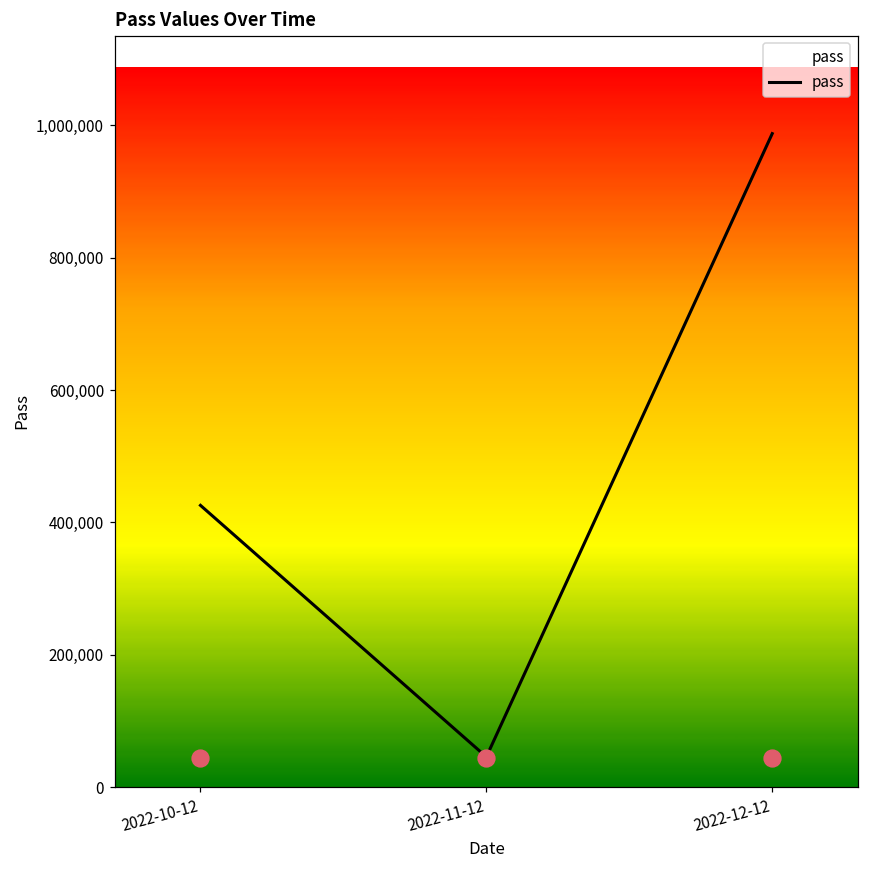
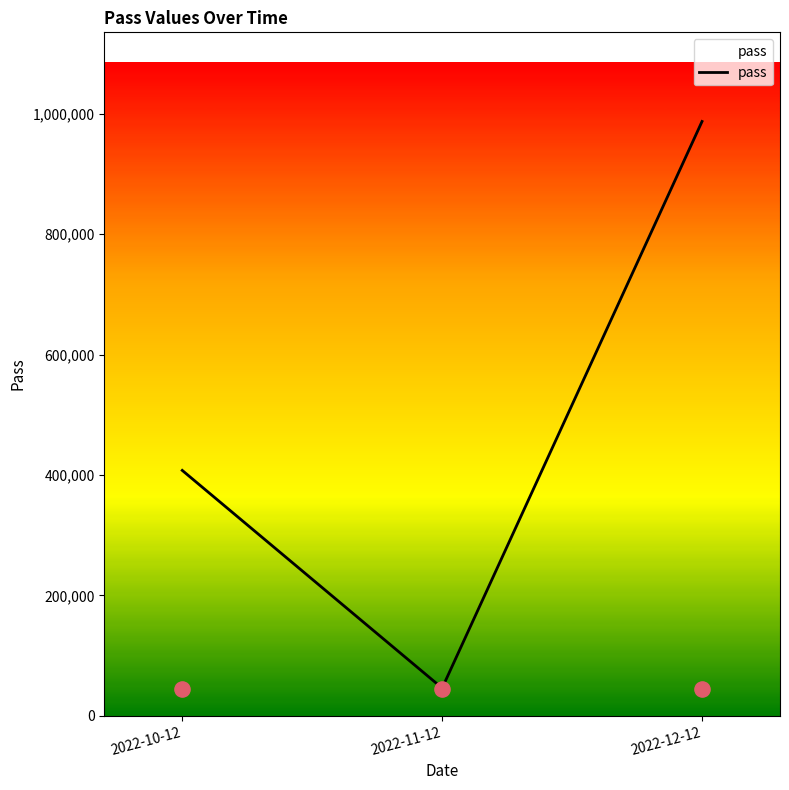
pass, 2022-10-12: 430,000 -> 410,000
